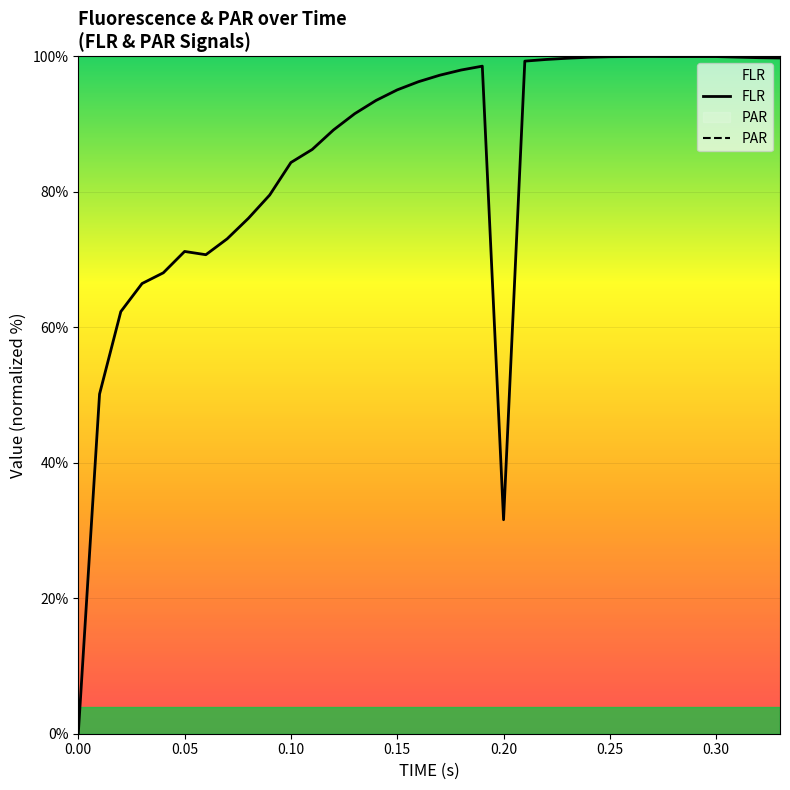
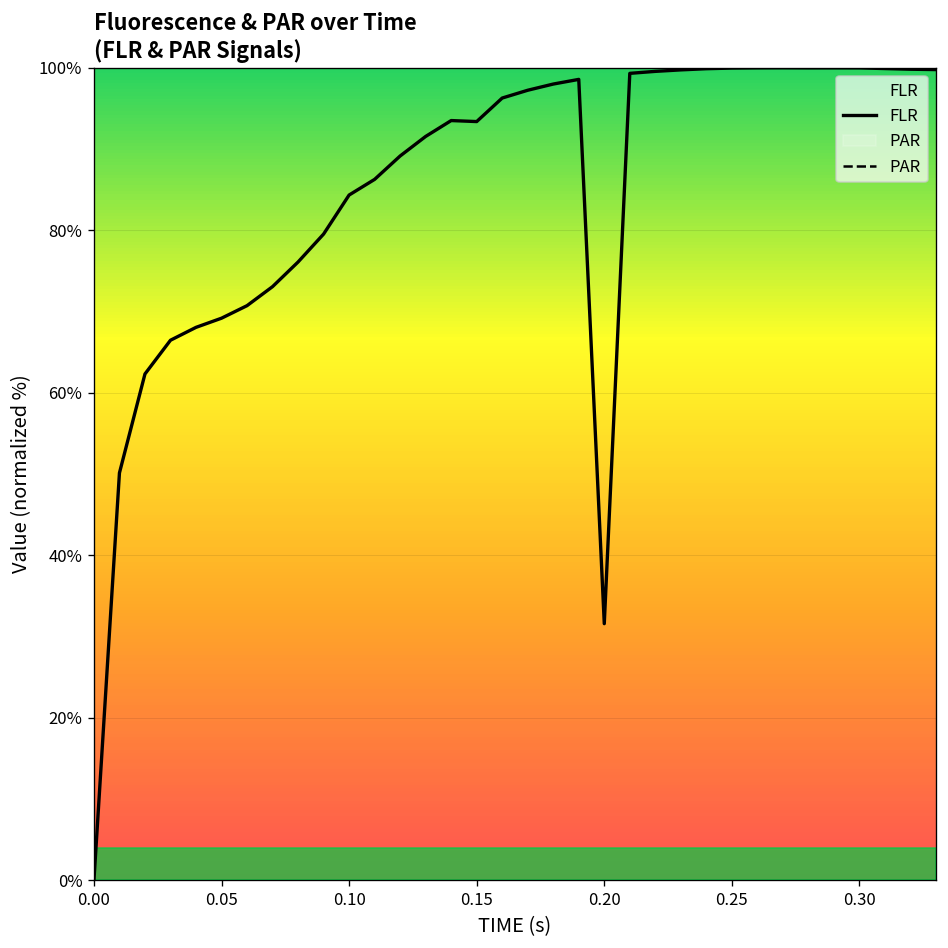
0.05: 71% -> 69%
0.15: 95% -> 93%
